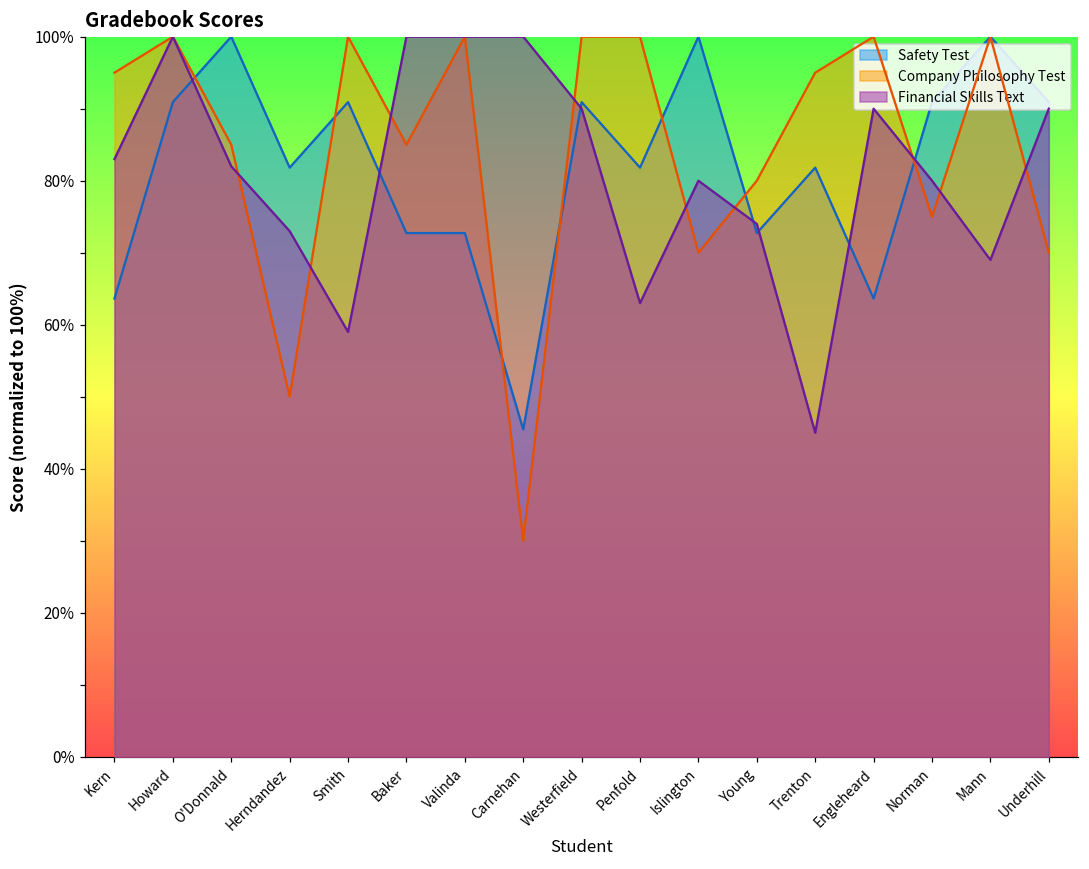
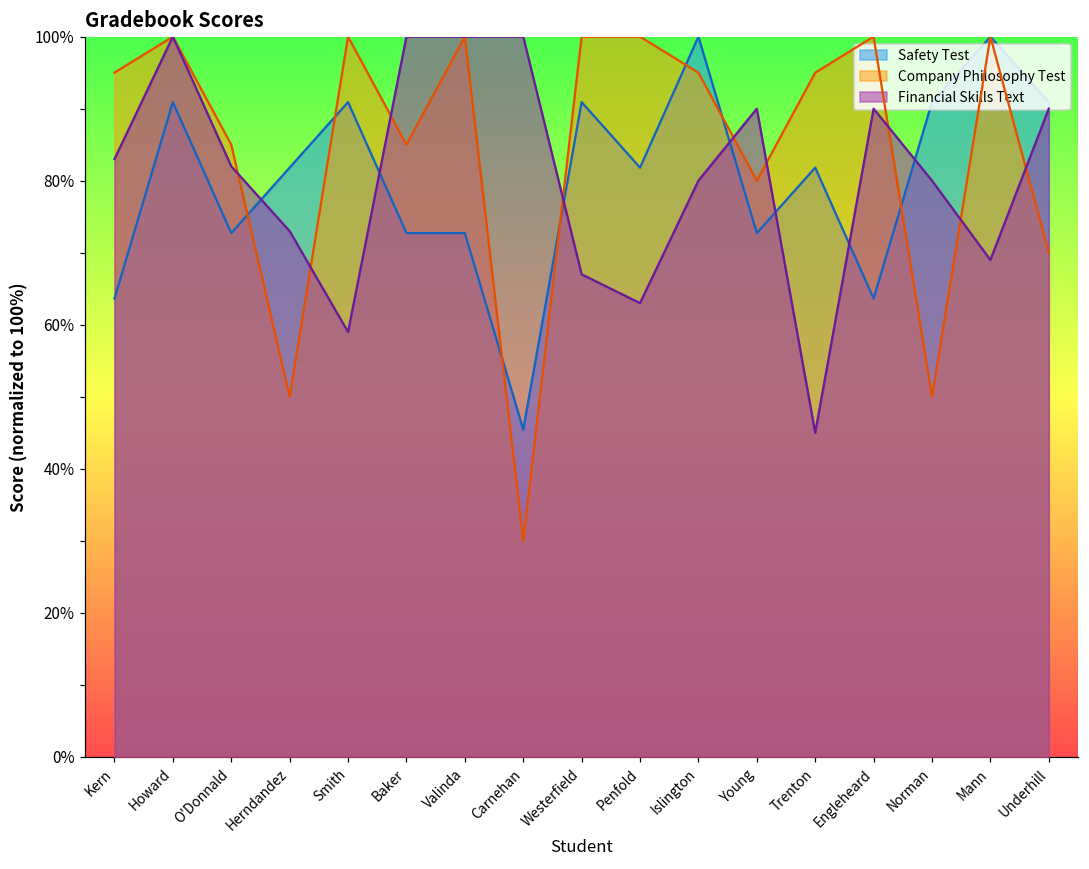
Safety Test, O'Donnald: 100% -> 73%
Financial Skills Text, Westerfield: 90% -> 67%
Company Philosophy Test, Islington: 70% -> 95%
Financial Skills Text, Young: 74% -> 90%
Company Philosophy Test, Norman: 75% -> 50%
